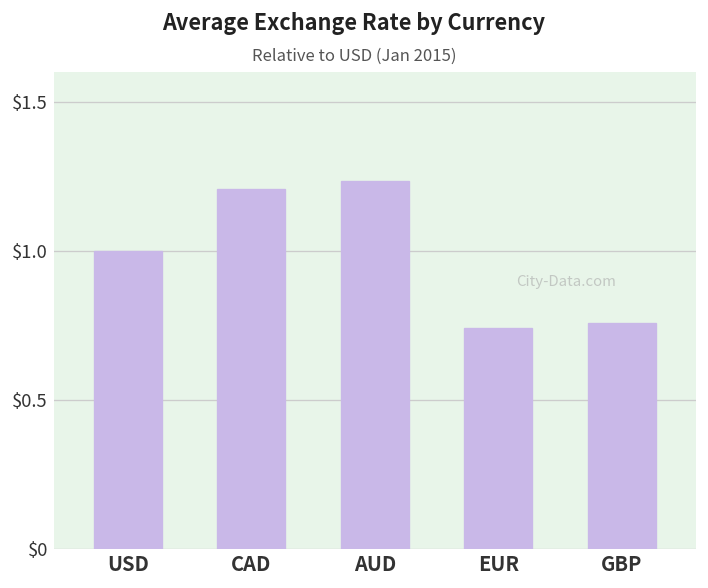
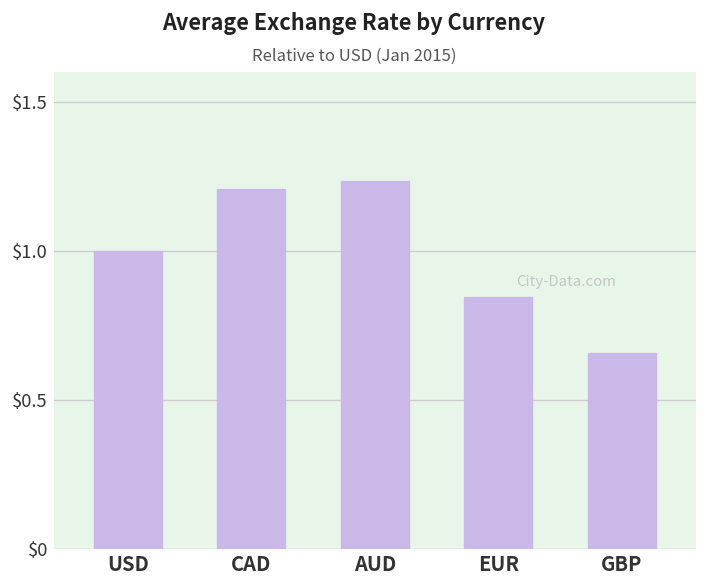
EUR: $0.74 -> $0.84
GBP: $0.76 -> $0.66
